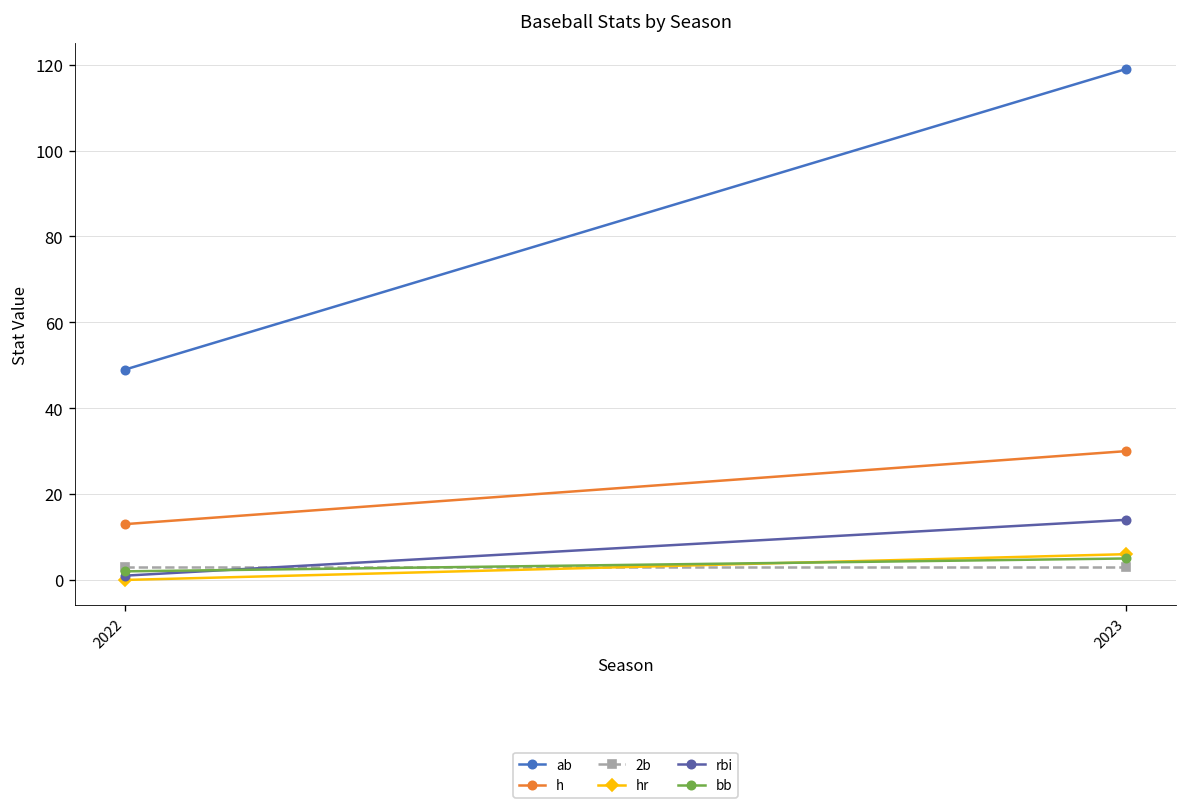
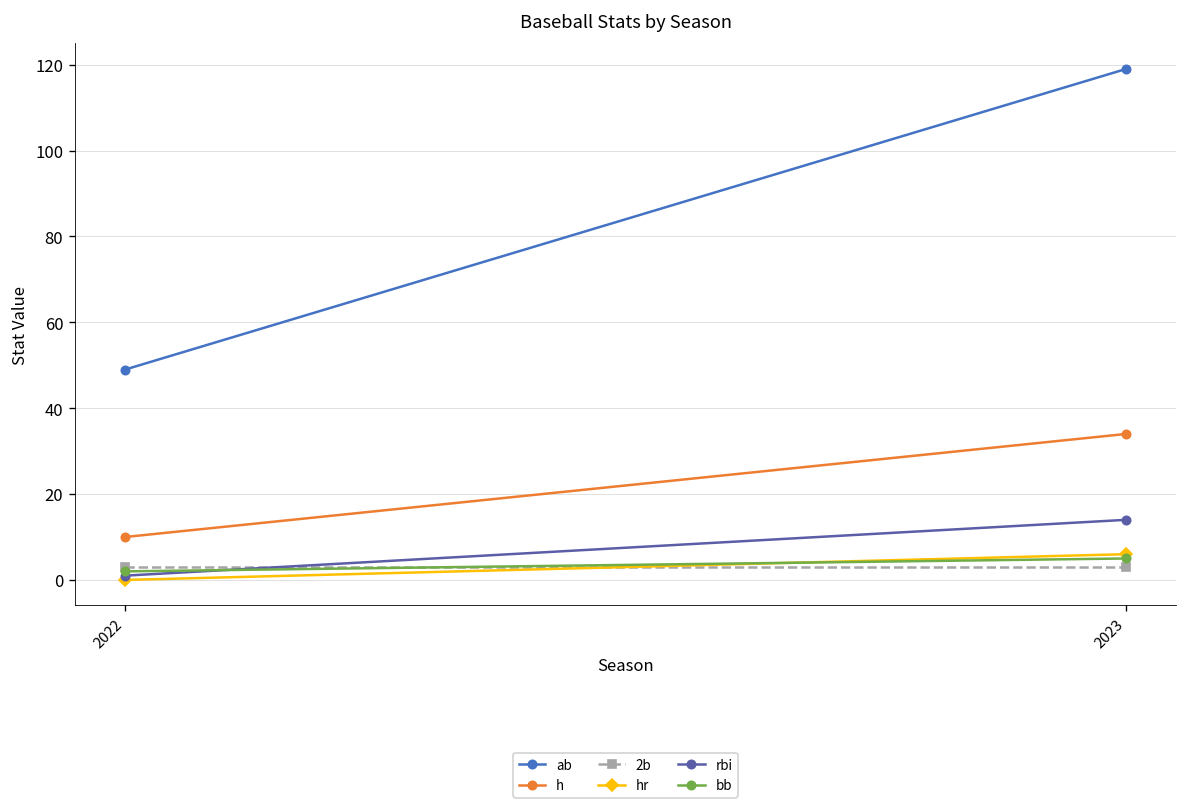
h, 2022: 13 -> 10
h, 2023: 30 -> 34
